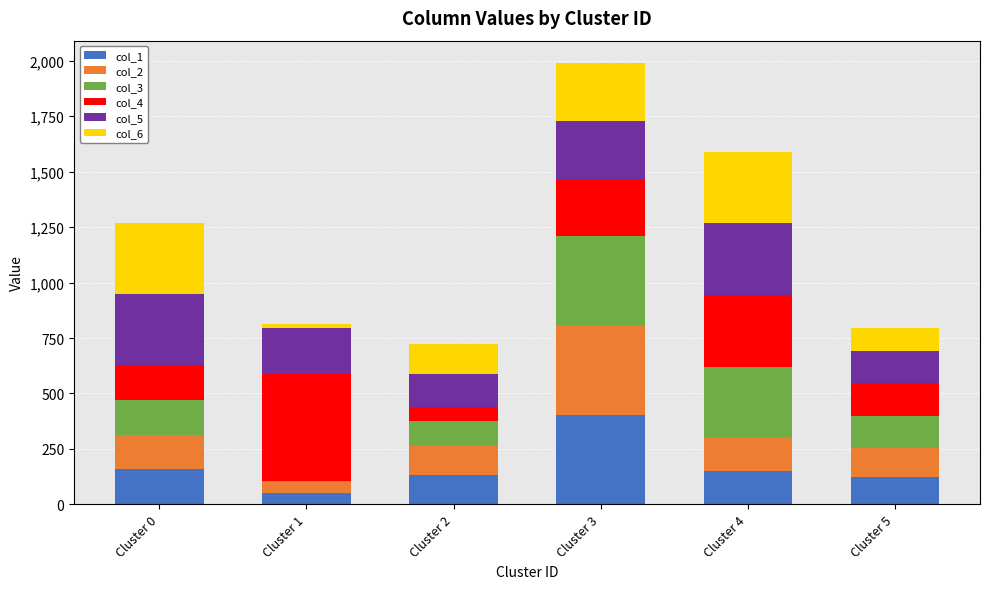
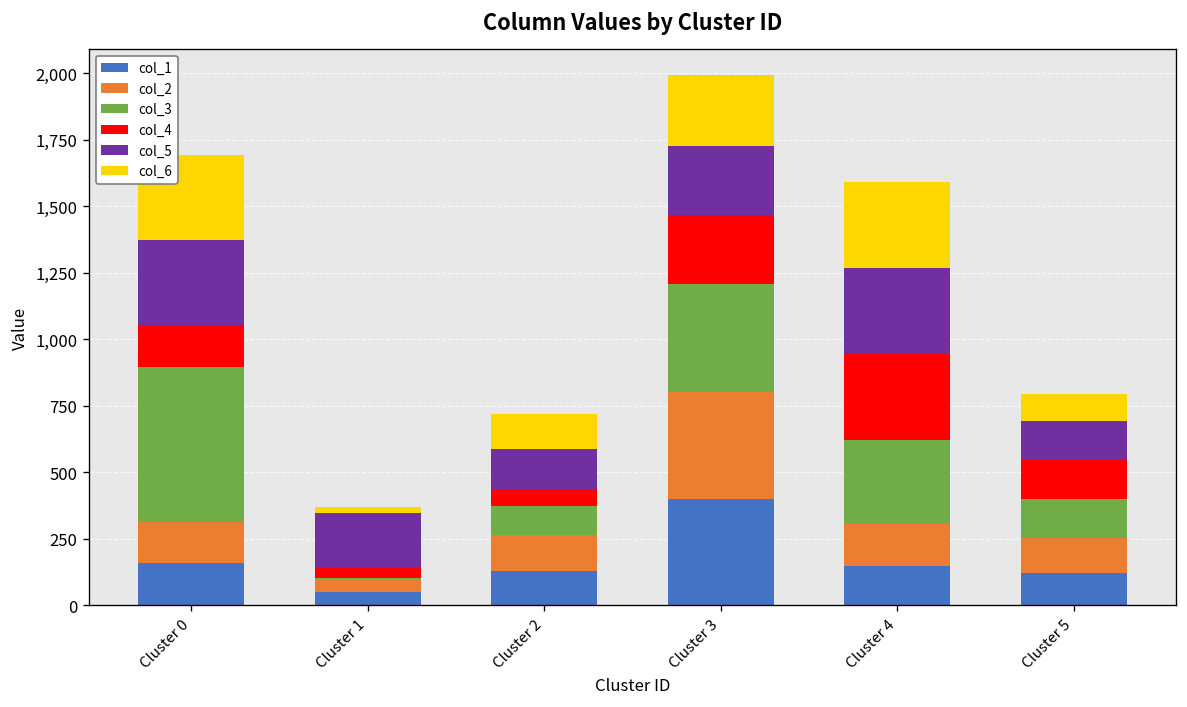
col_3, Cluster 0: 160 -> 580
col_4, Cluster 1: 480 -> 40
